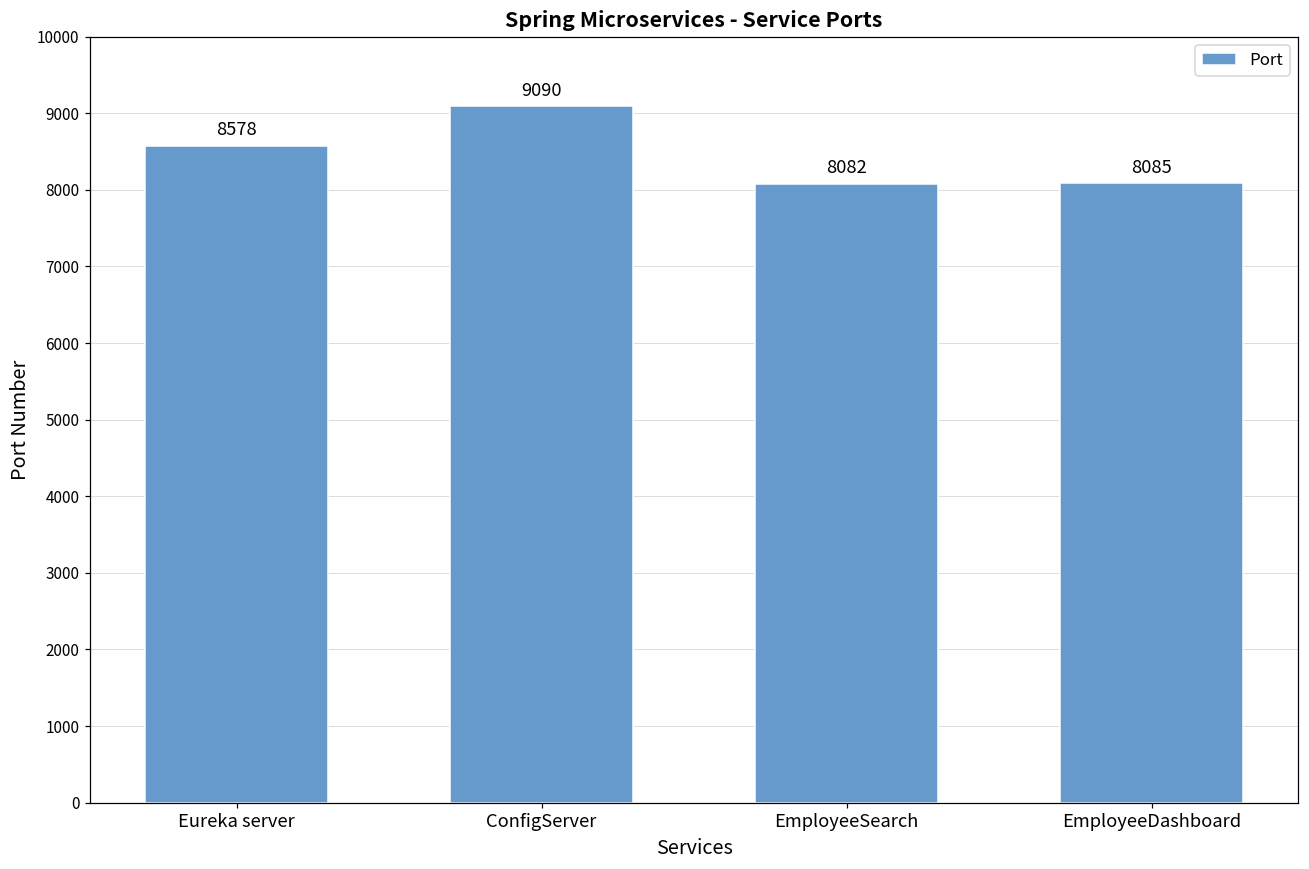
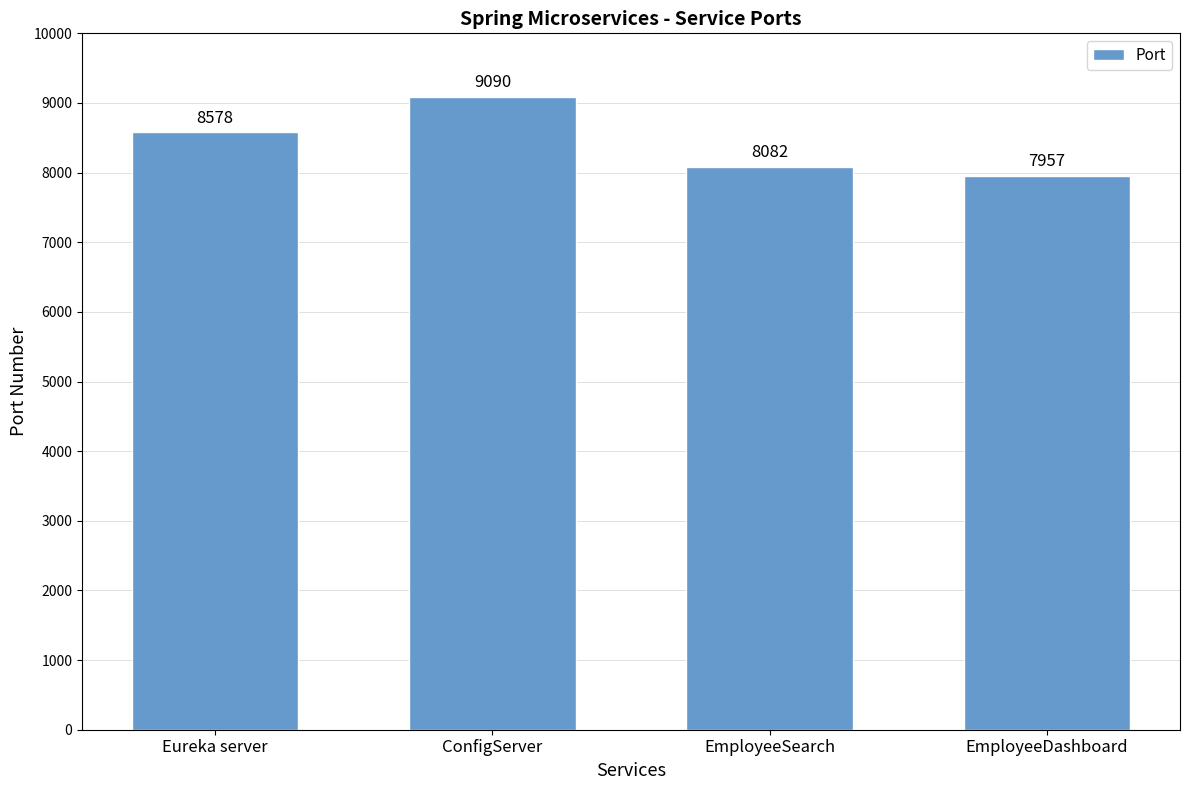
EmployeeDashboard: 8085 -> 7957
